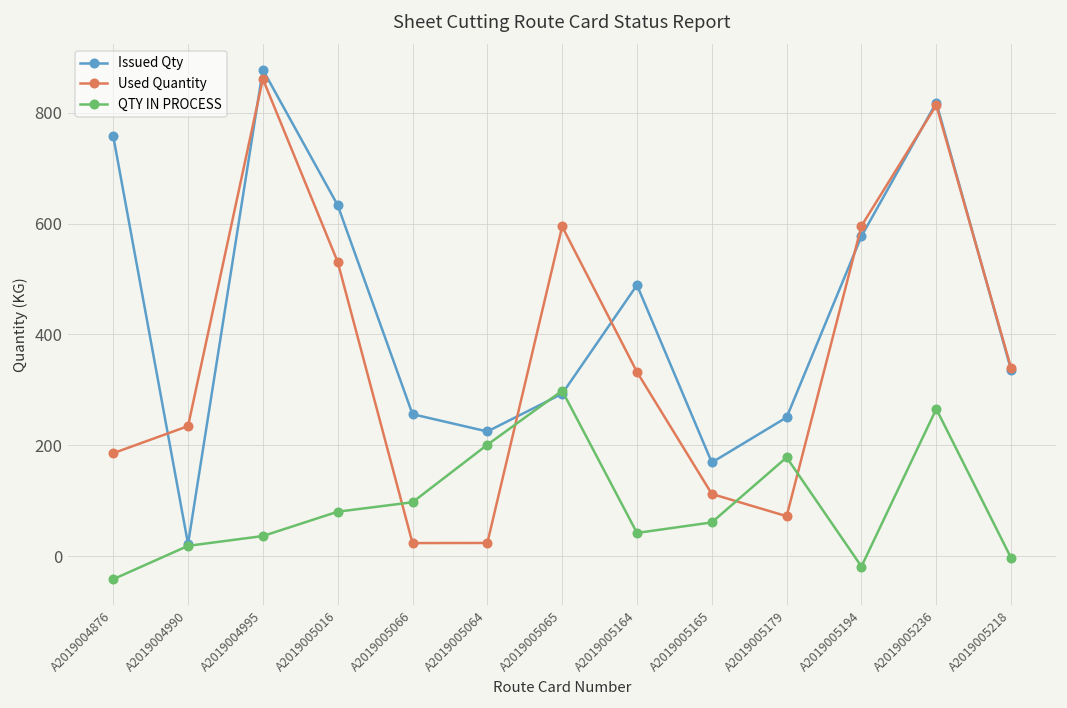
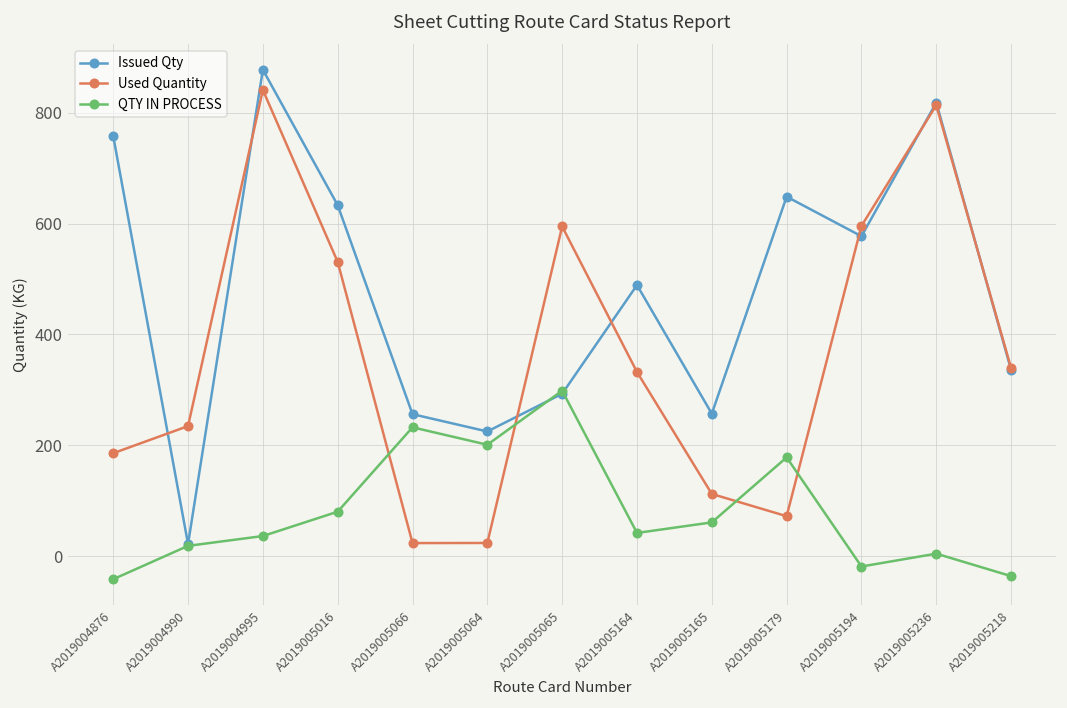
Used Quantity, A2019004995: 860 -> 840
QTY IN PROCESS, A2019005066: 100 -> 230
Issued Qty, A2019005165: 170 -> 260
Issued Qty, A2019005179: 250 -> 650
QTY IN PROCESS, A2019005236: 270 -> 0
QTY IN PROCESS, A2019005218: 0 -> -40
